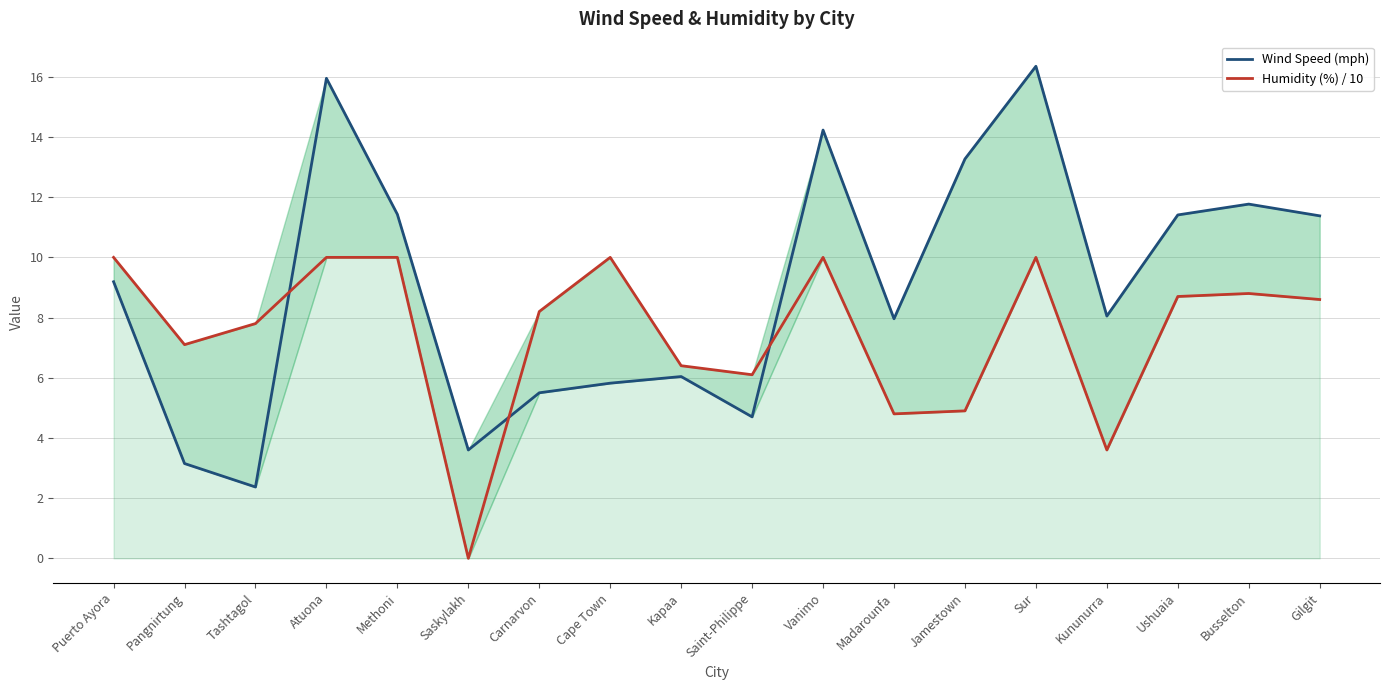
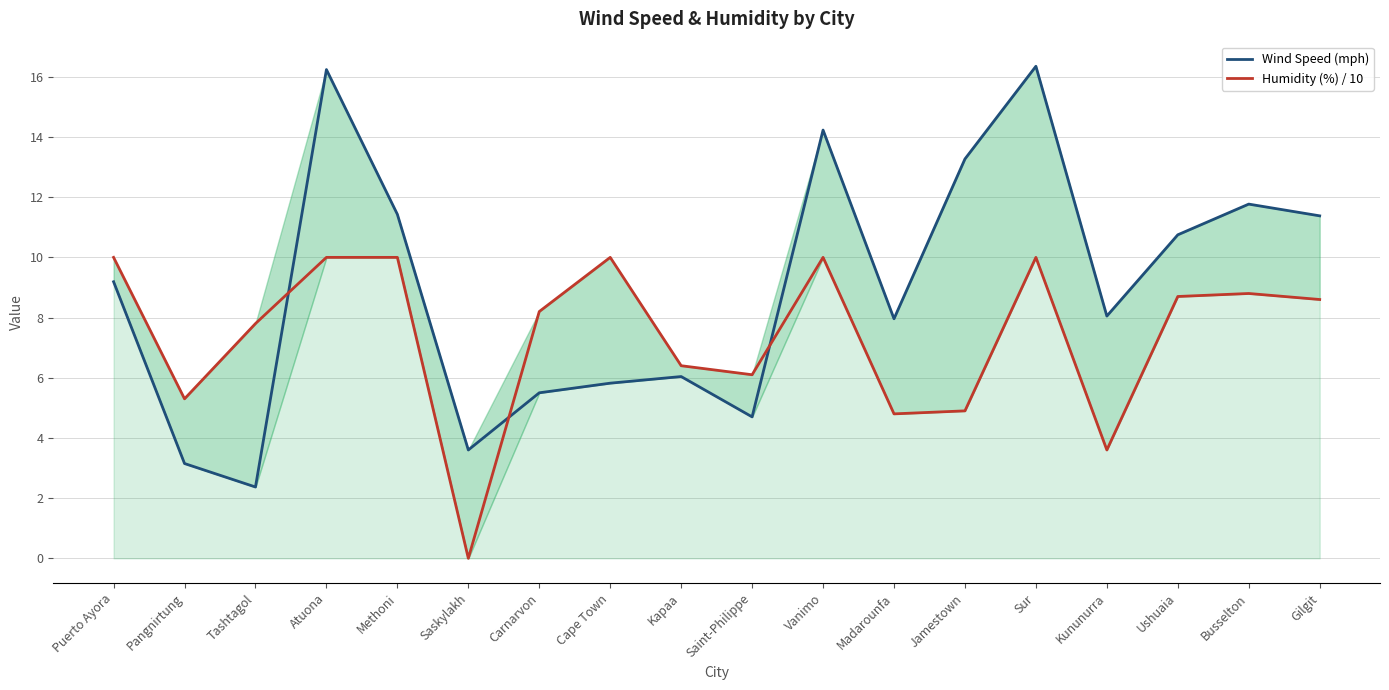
Humidity (%) / 10, Pangnirtung: 7.1 -> 5.3
Wind Speed (mph), Atuona: 16.0 -> 16.2
Wind Speed (mph), Ushuaia: 11.4 -> 10.8
